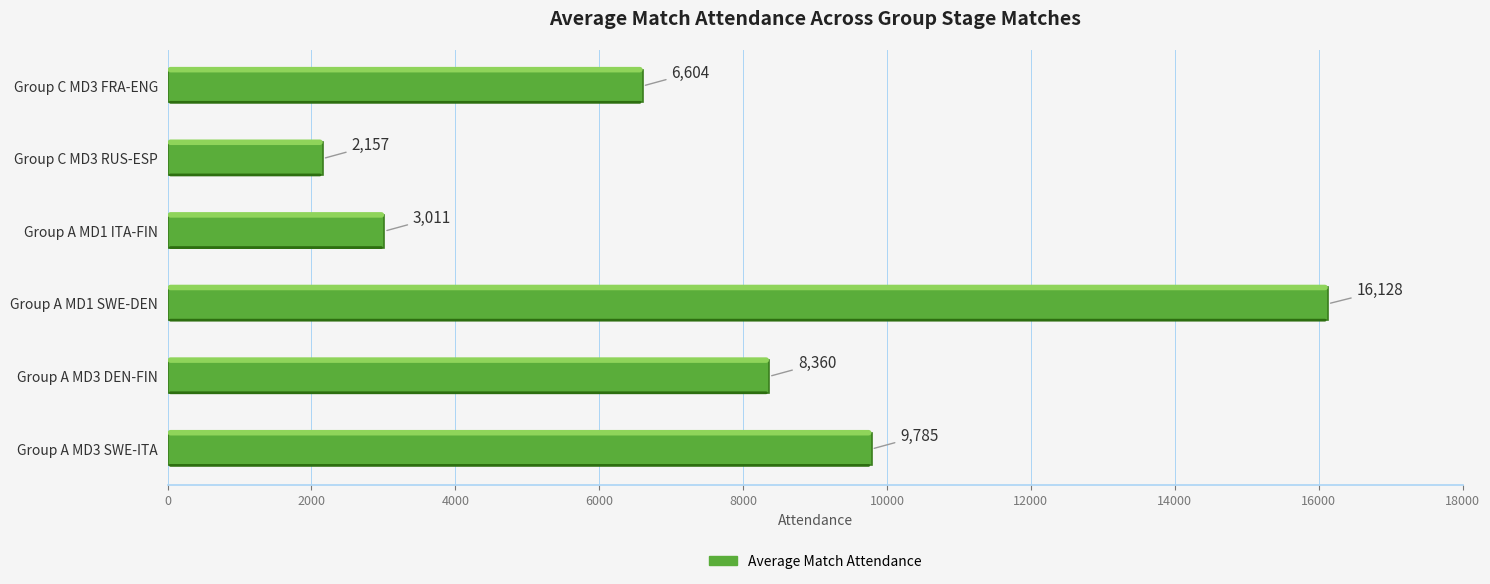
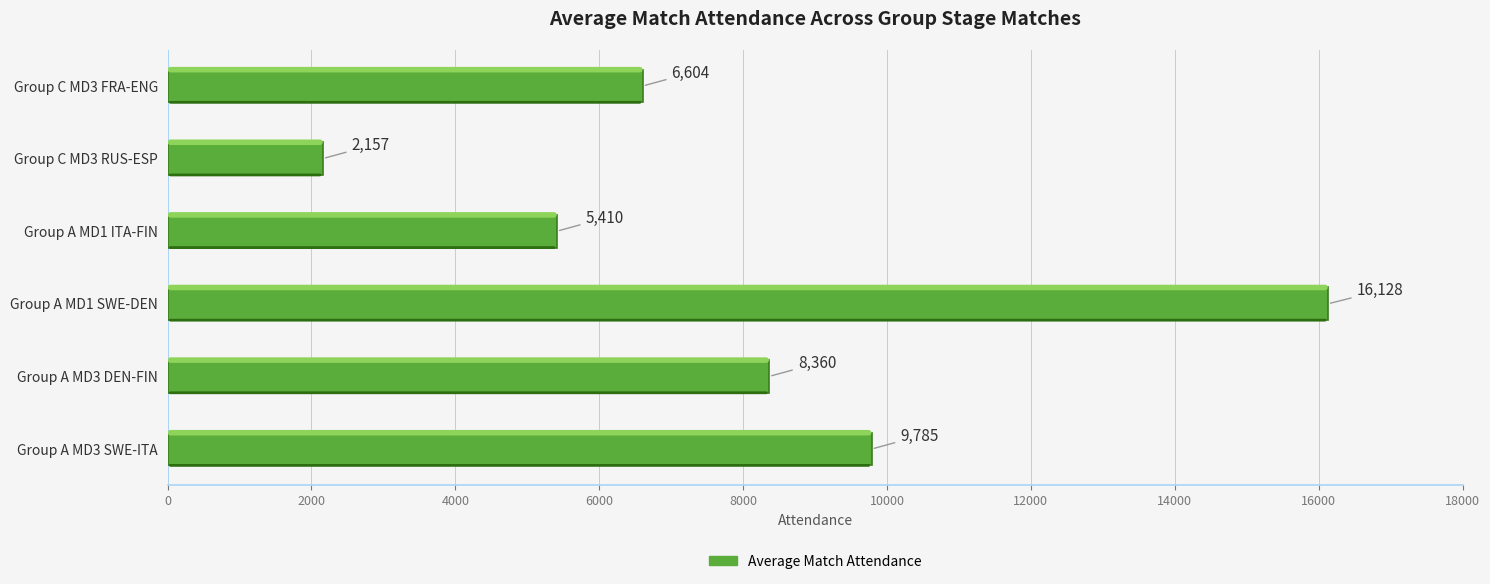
Group A MD1 ITA-FIN: 3,011 -> 5,410
